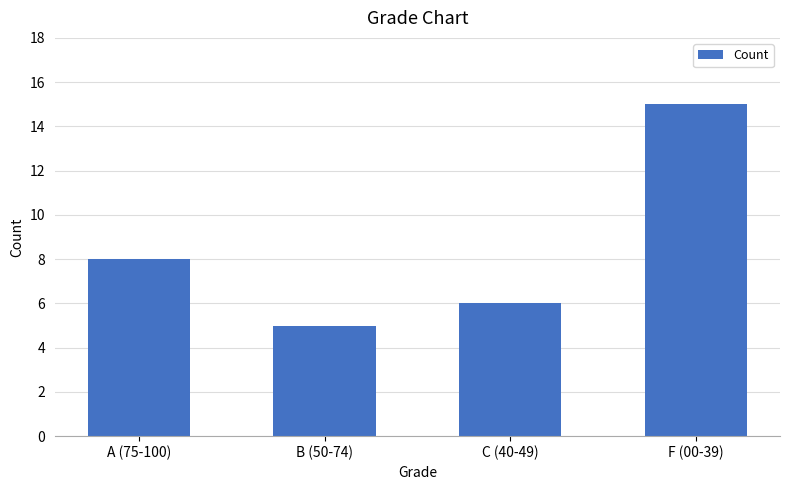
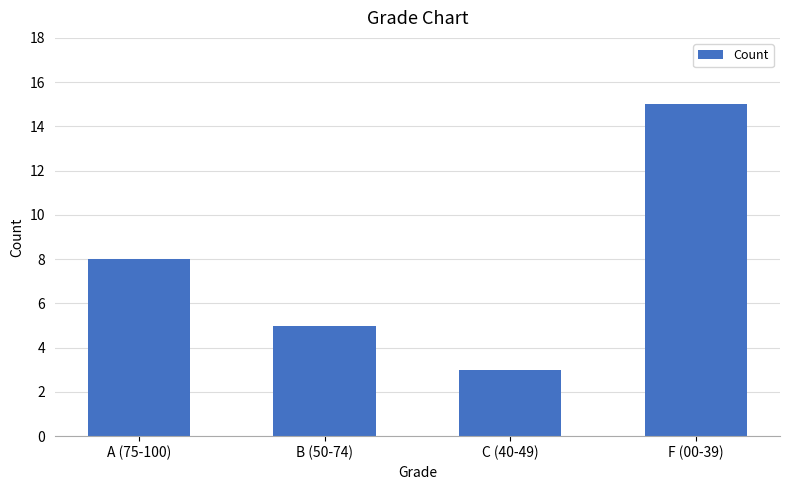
C (40-49): 6 -> 3
